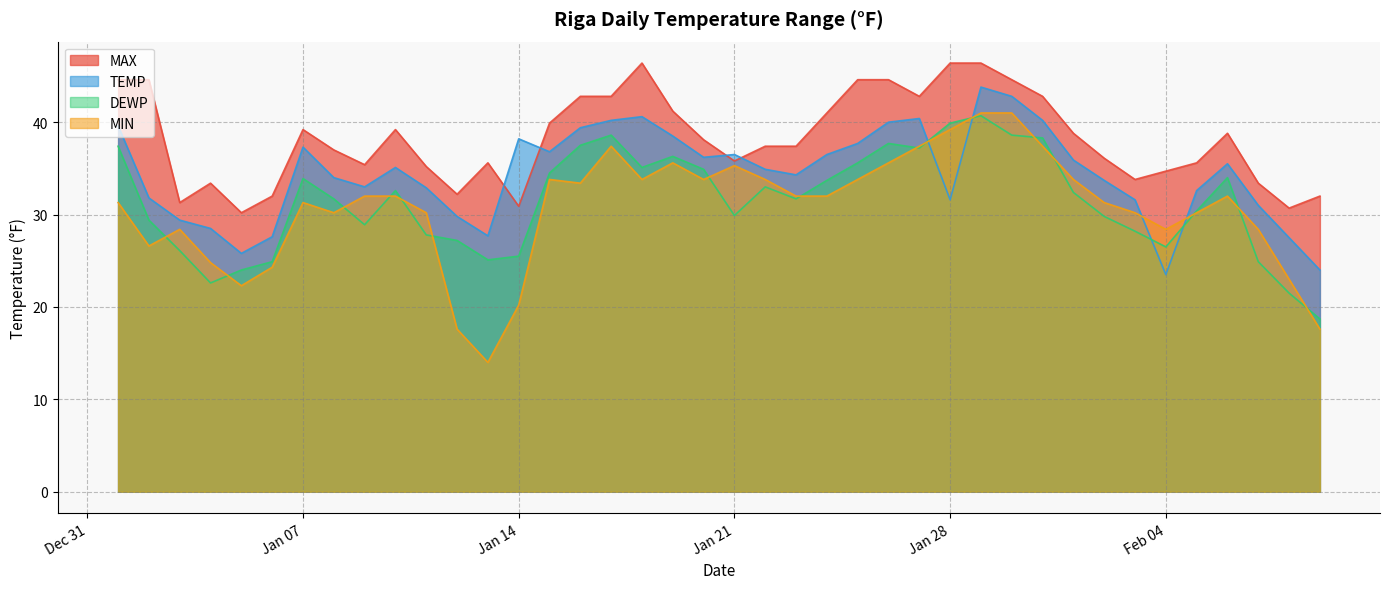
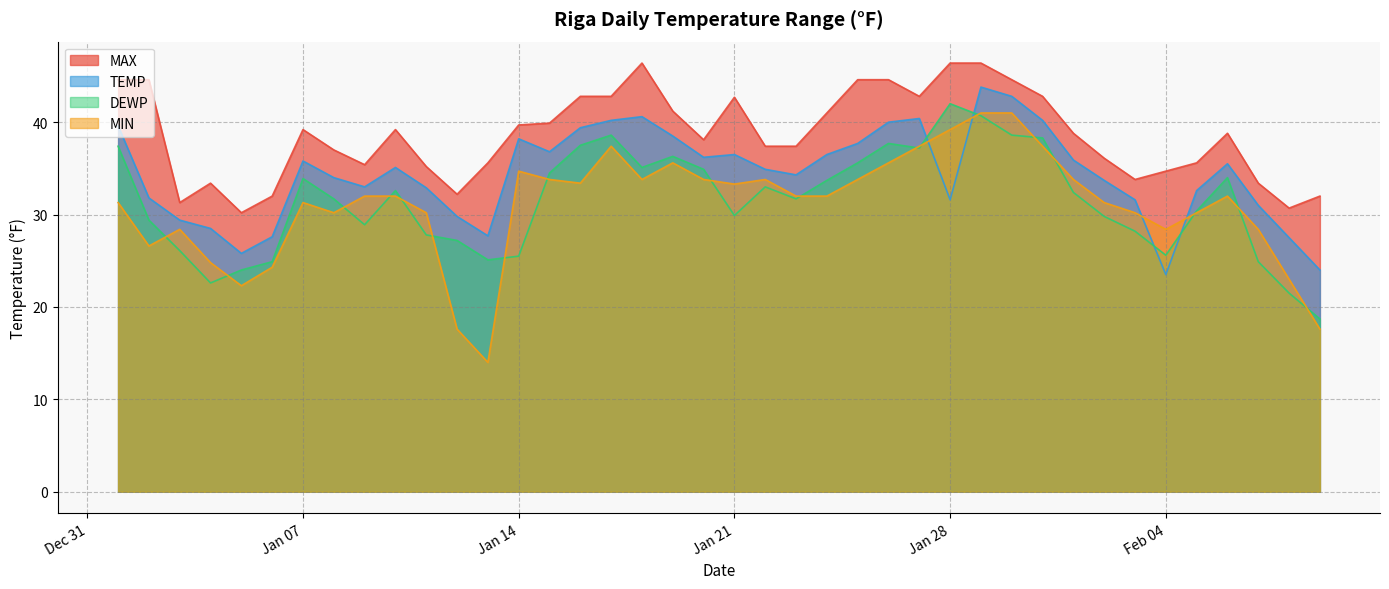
TEMP, Jan 07: 37 -> 36
MAX, Jan 14: 31 -> 40
MIN, Jan 14: 20 -> 35
MAX, Jan 21: 36 -> 43
MIN, Jan 21: 35 -> 33
DEWP, Jan 28: 40 -> 42
DEWP, Feb 04: 27 -> 26
